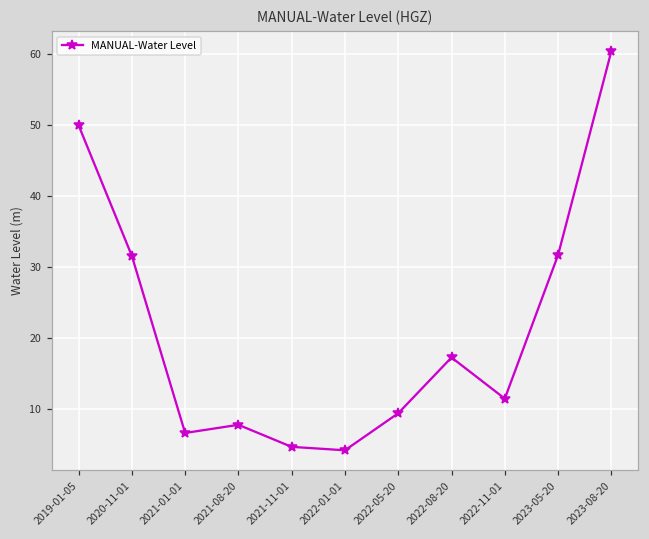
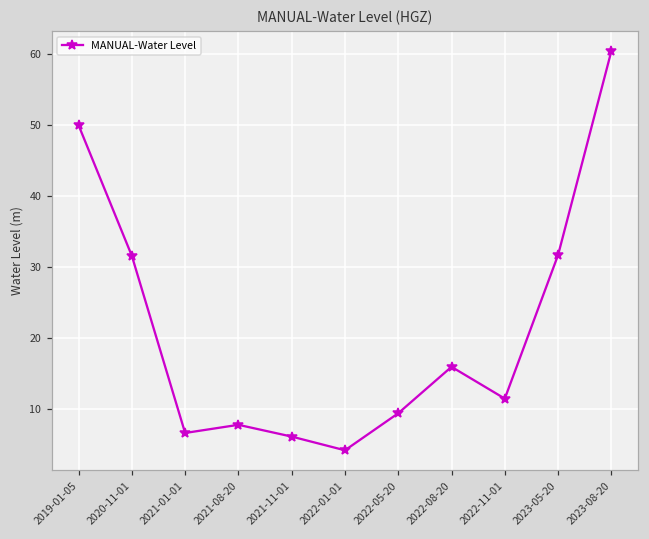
2021-11-01: 5 -> 6
2022-08-20: 17 -> 16
